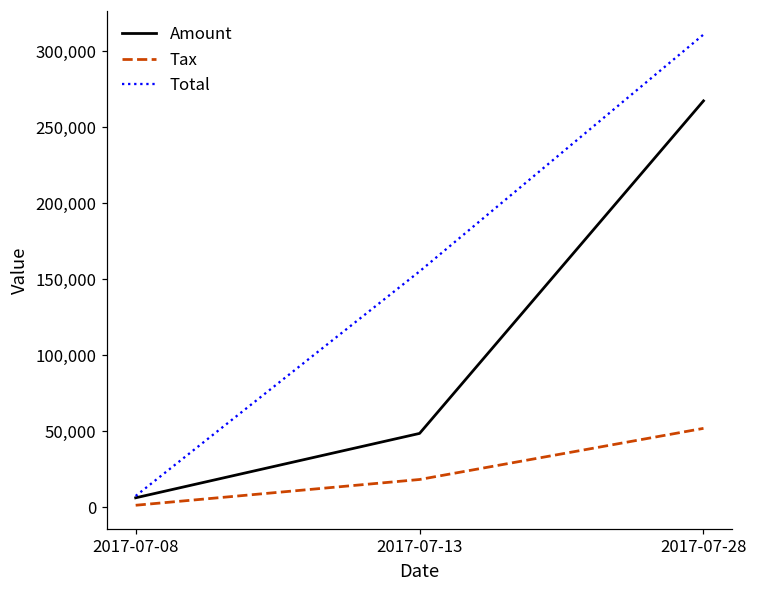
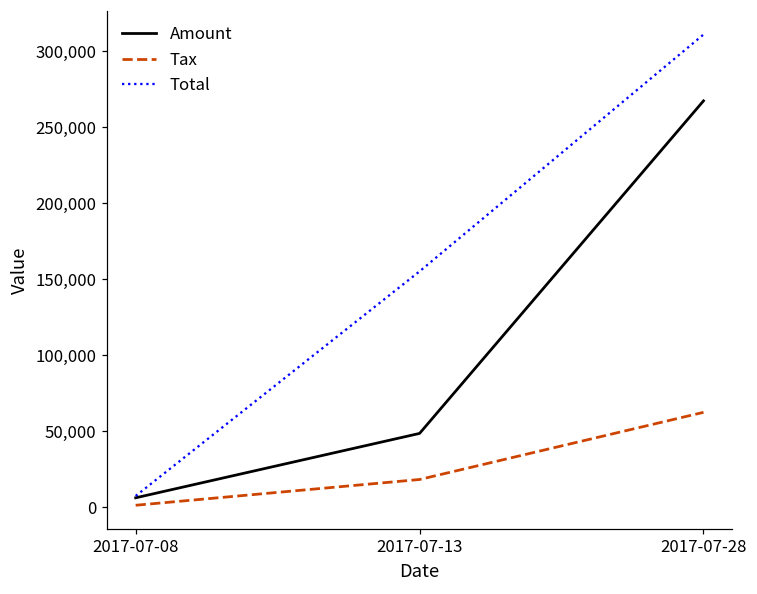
Tax, 2017-07-28: 52,000 -> 62,000
